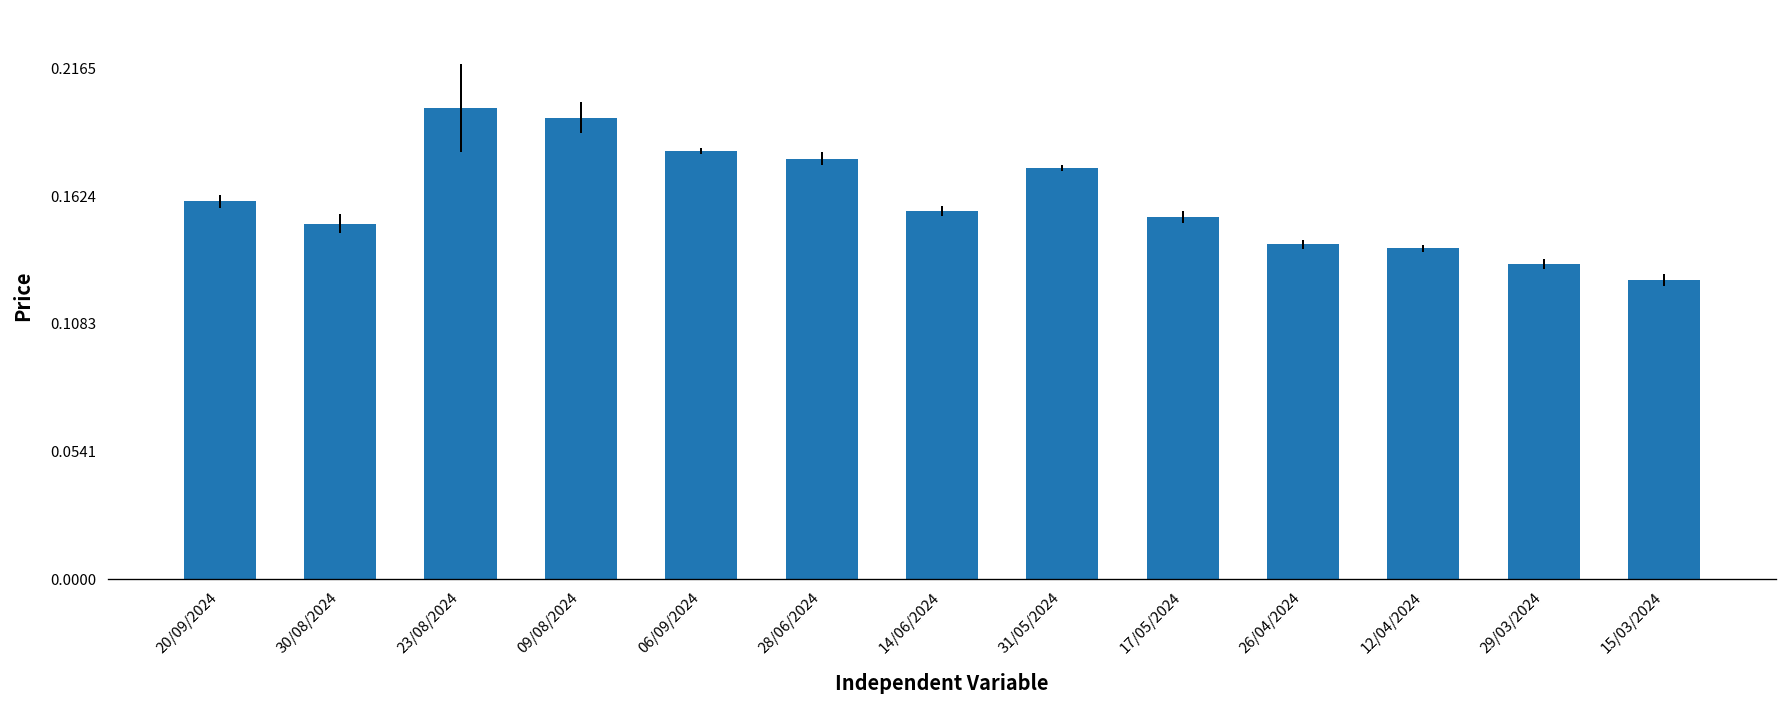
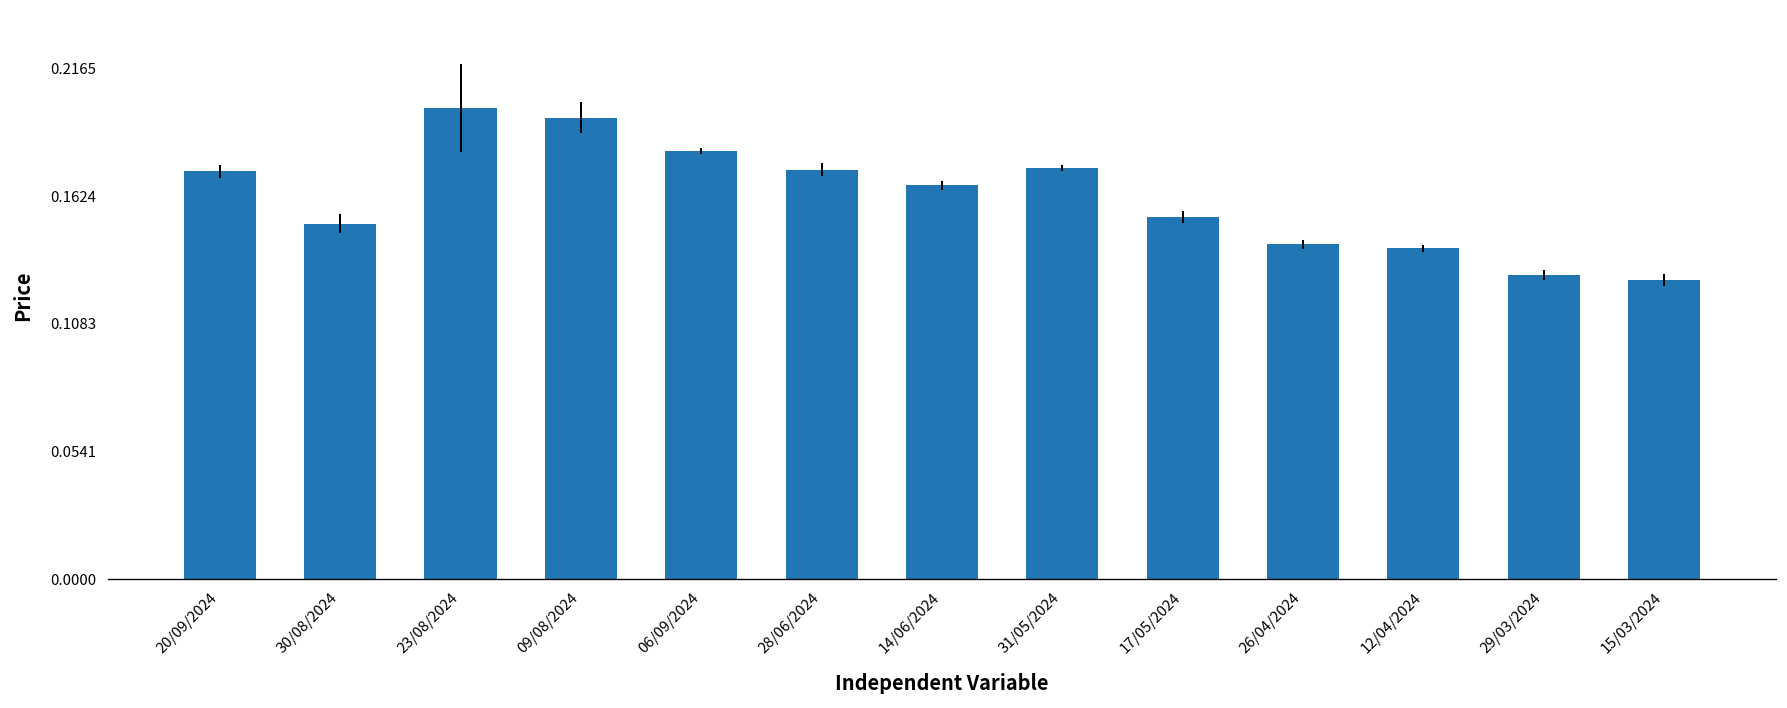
20/09/2024: 0.160 -> 0.173
28/06/2024: 0.178 -> 0.174
14/06/2024: 0.156 -> 0.167
29/03/2024: 0.134 -> 0.129
